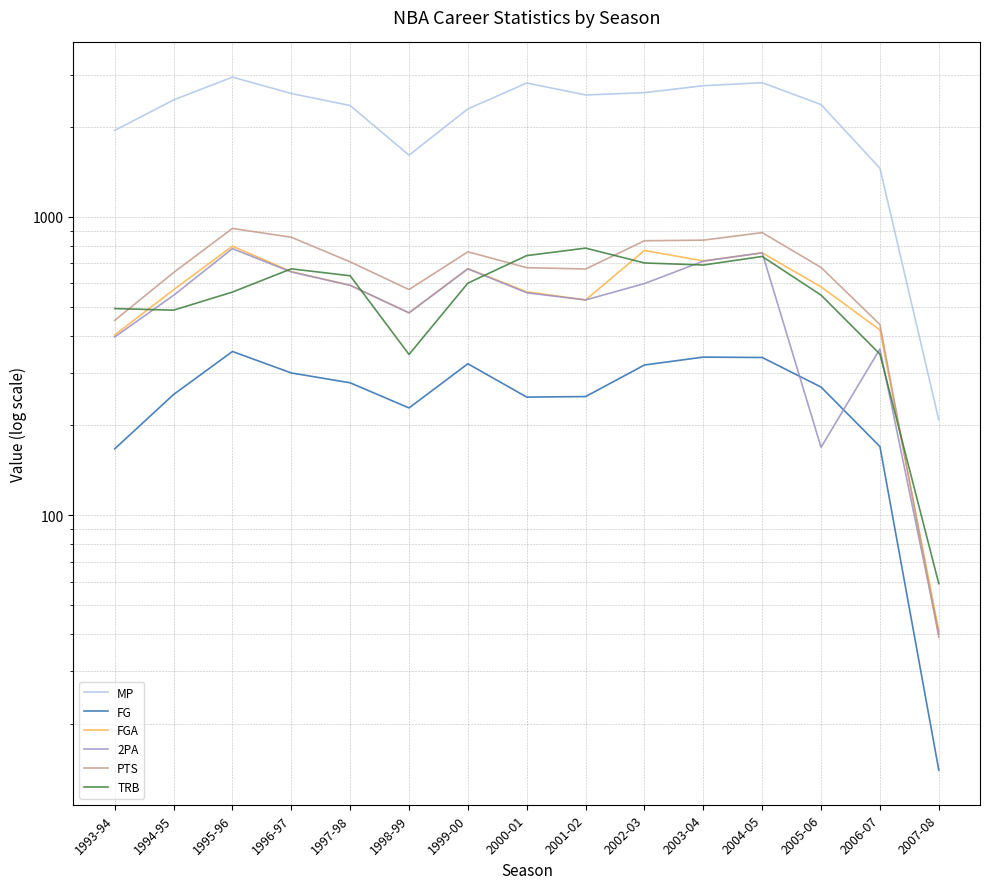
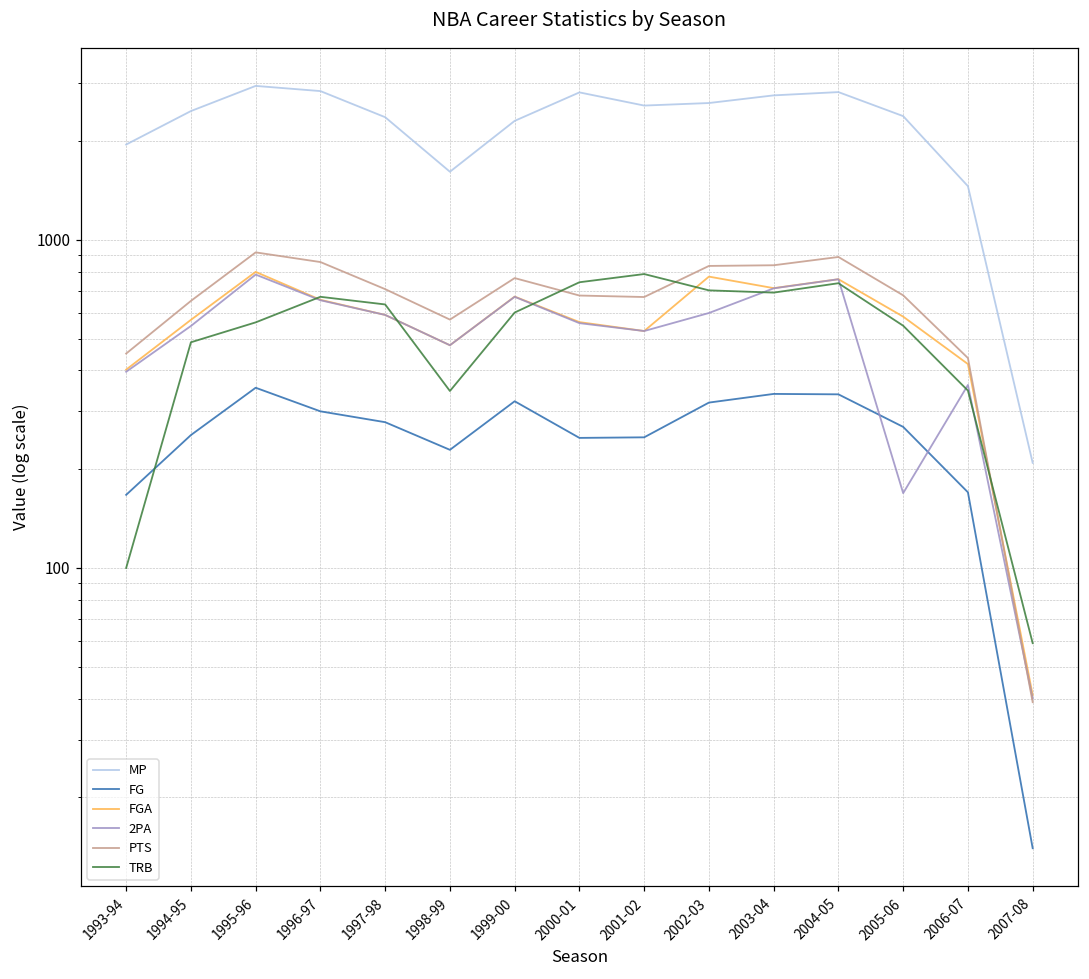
TRB, 1993-94: 490 -> 100
MP, 1996-97: 2600 -> 2800
